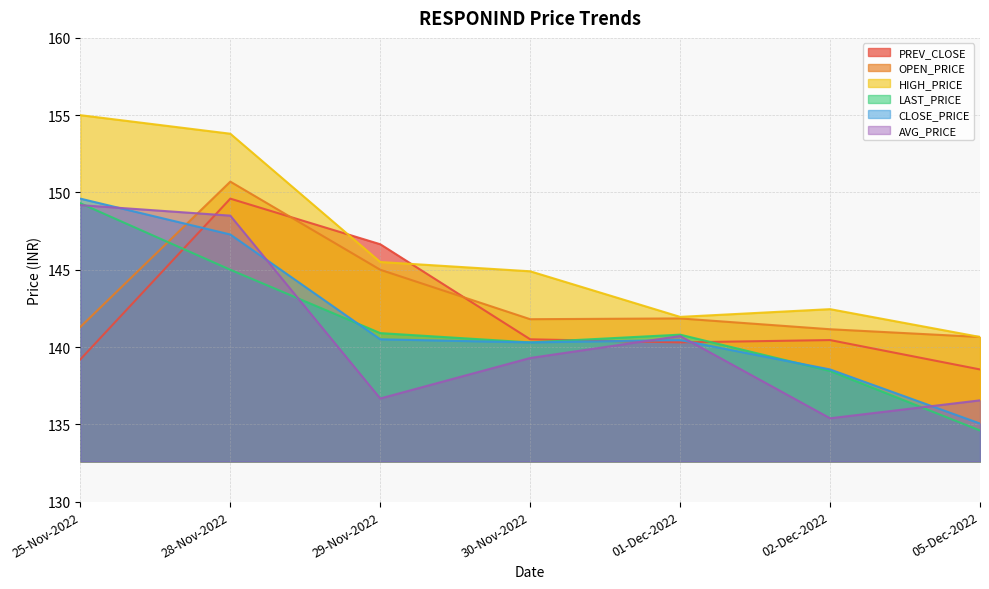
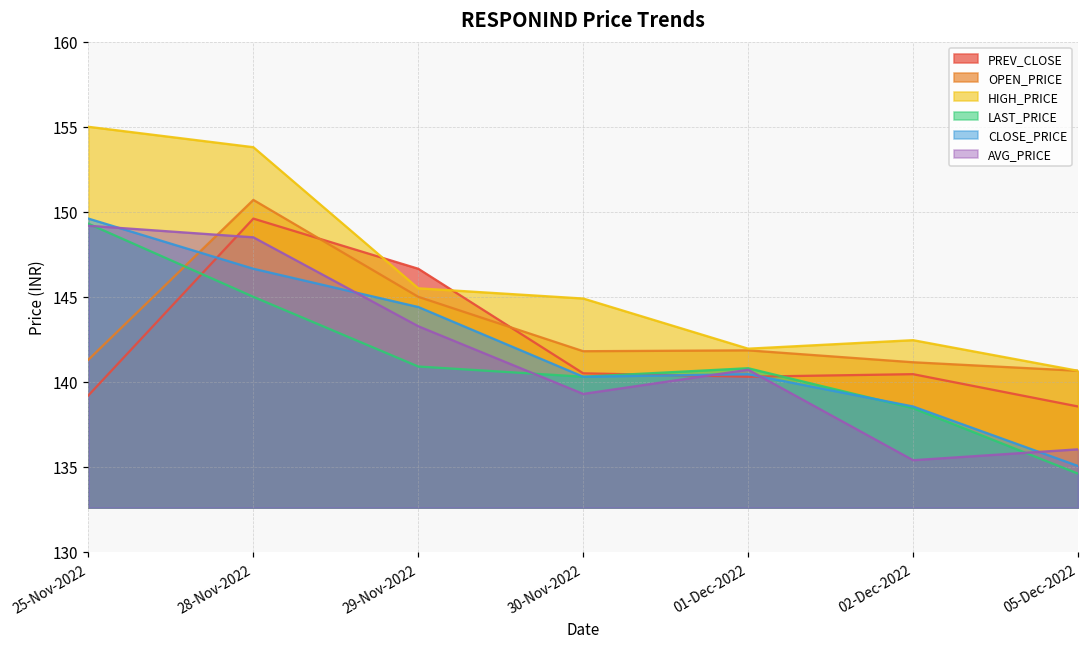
CLOSE_PRICE, 28-Nov-2022: 147.3 -> 146.7
CLOSE_PRICE, 29-Nov-2022: 140.5 -> 144.4
AVG_PRICE, 29-Nov-2022: 136.7 -> 143.3
AVG_PRICE, 05-Dec-2022: 136.6 -> 136.0
